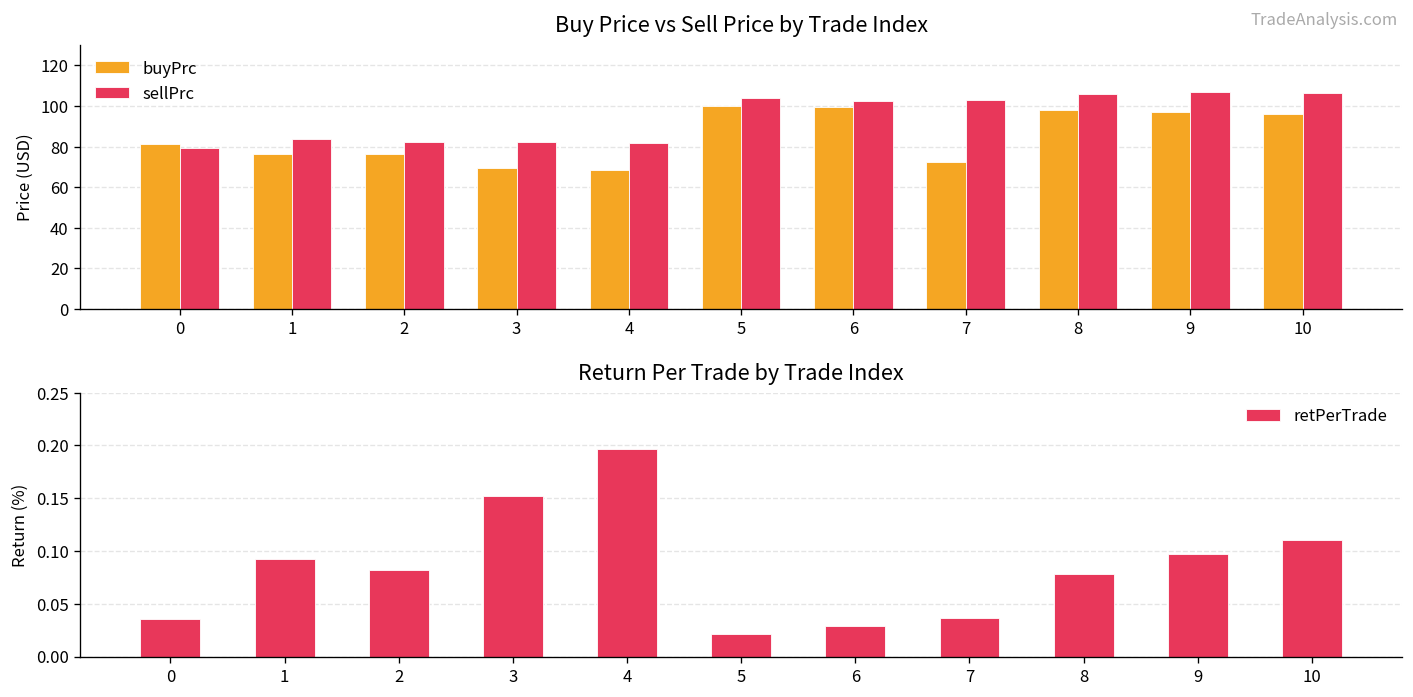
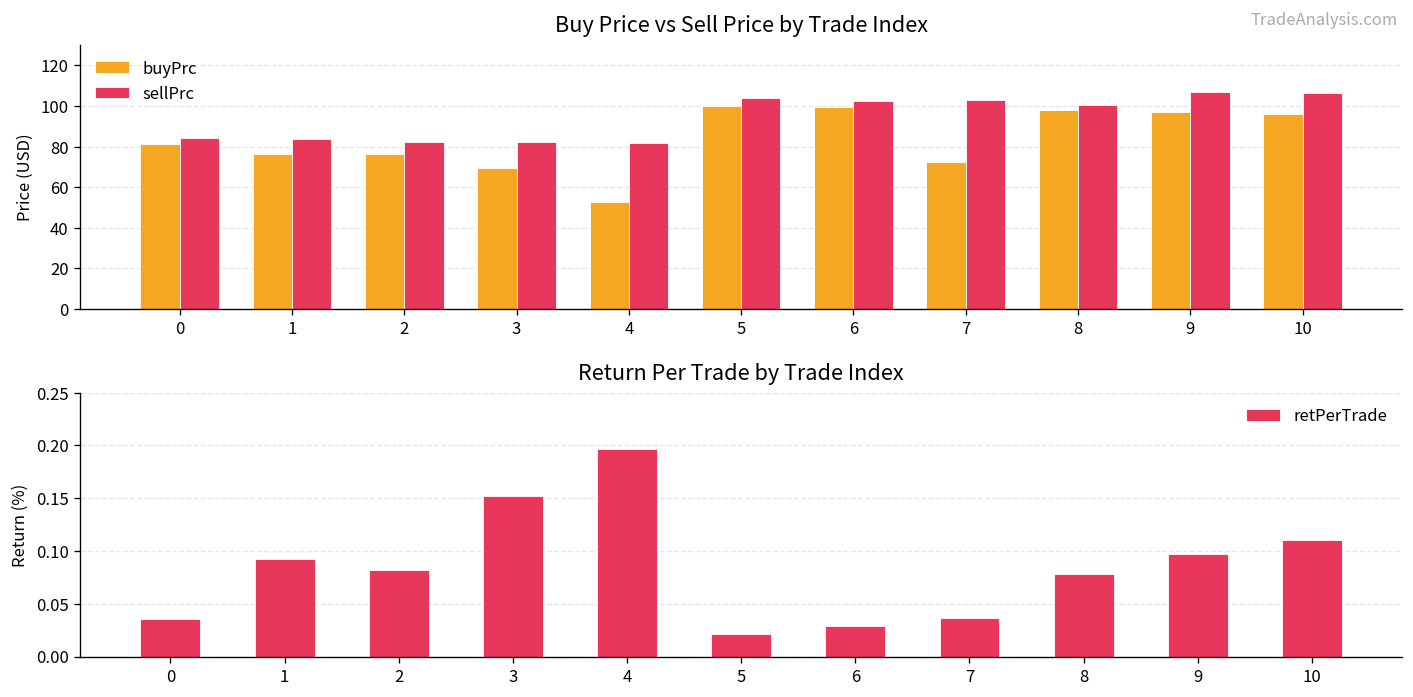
Buy Price vs Sell Price by Trade Index, sellPrc, 0: 79 -> 84
Buy Price vs Sell Price by Trade Index, buyPrc, 4: 68 -> 53
Buy Price vs Sell Price by Trade Index, sellPrc, 8: 106 -> 101
